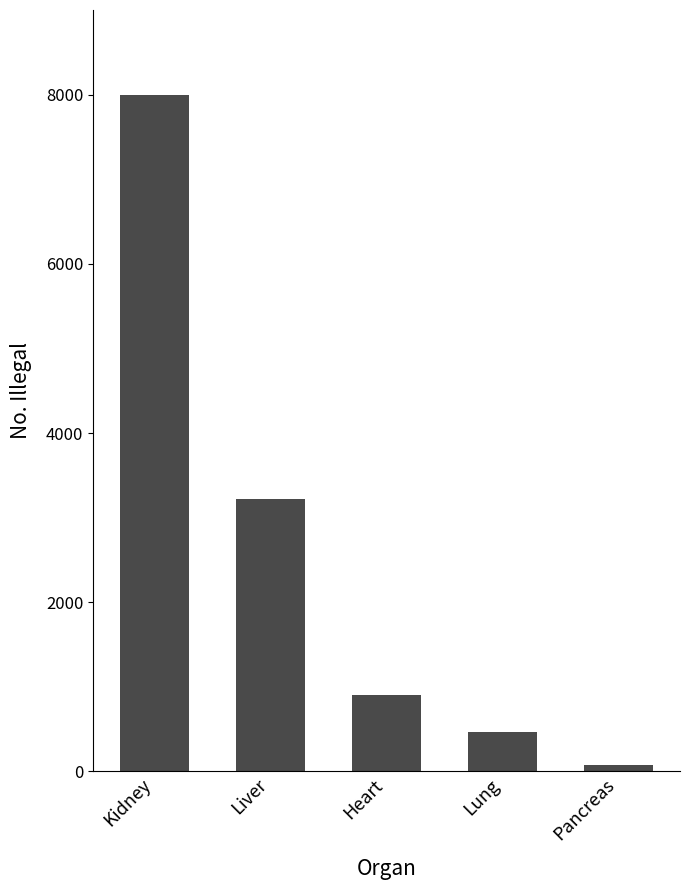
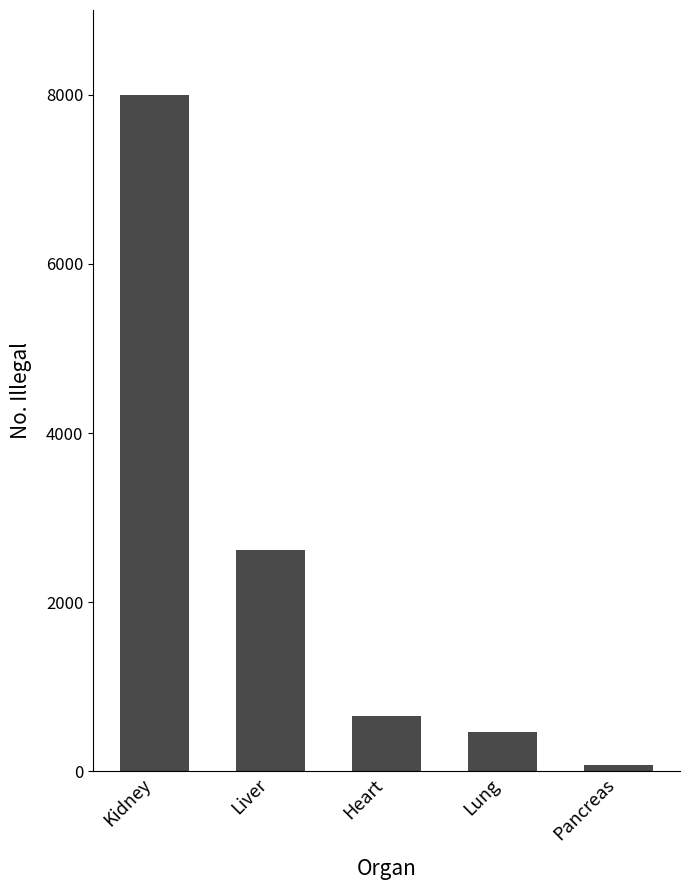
Liver: 3200 -> 2600
Heart: 900 -> 700
